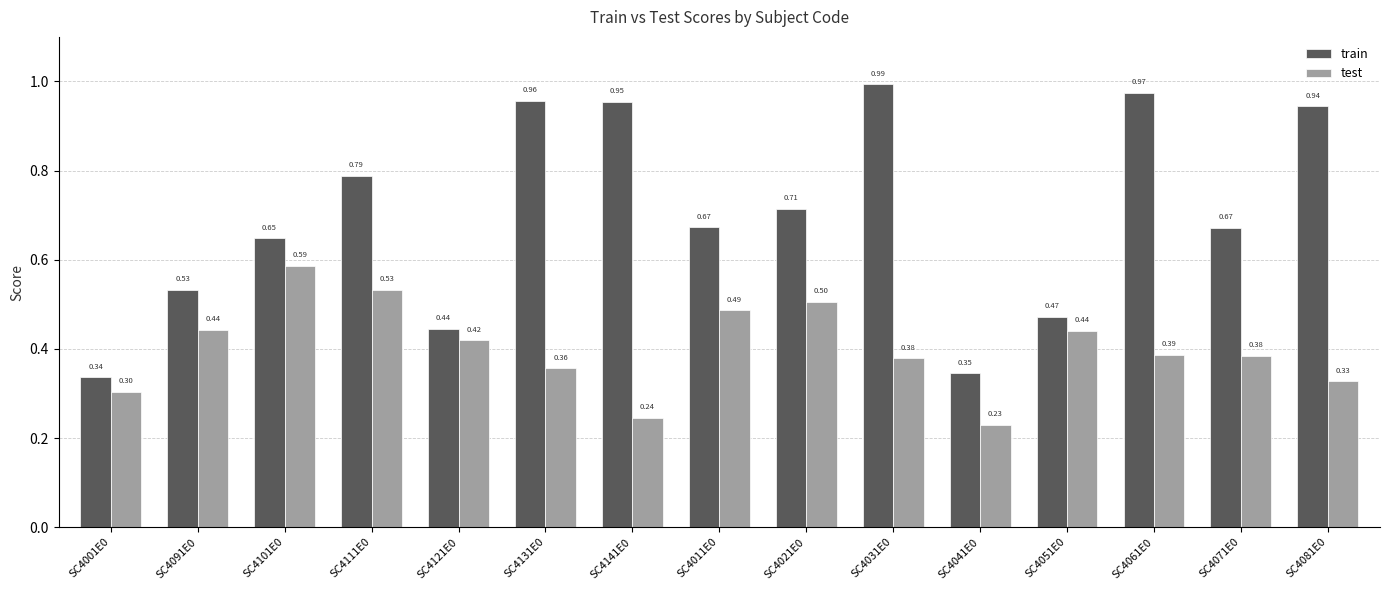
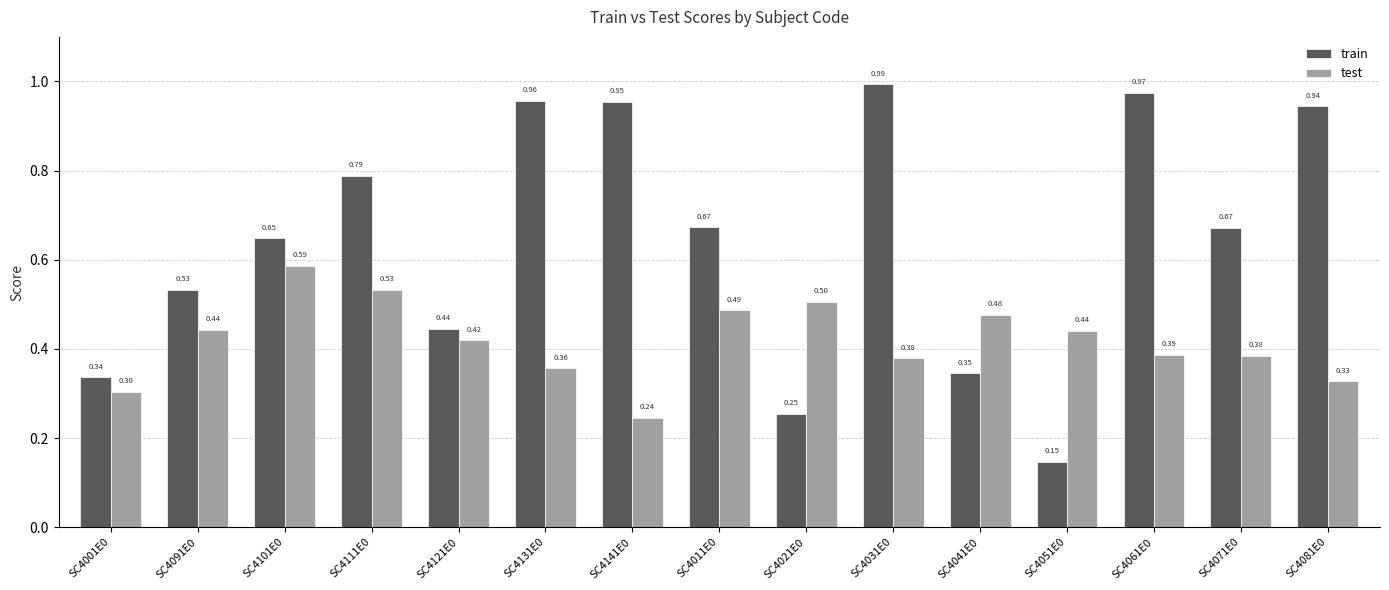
train, SC4021E0: 0.71 -> 0.25
test, SC4041E0: 0.23 -> 0.48
train, SC4051E0: 0.47 -> 0.15
